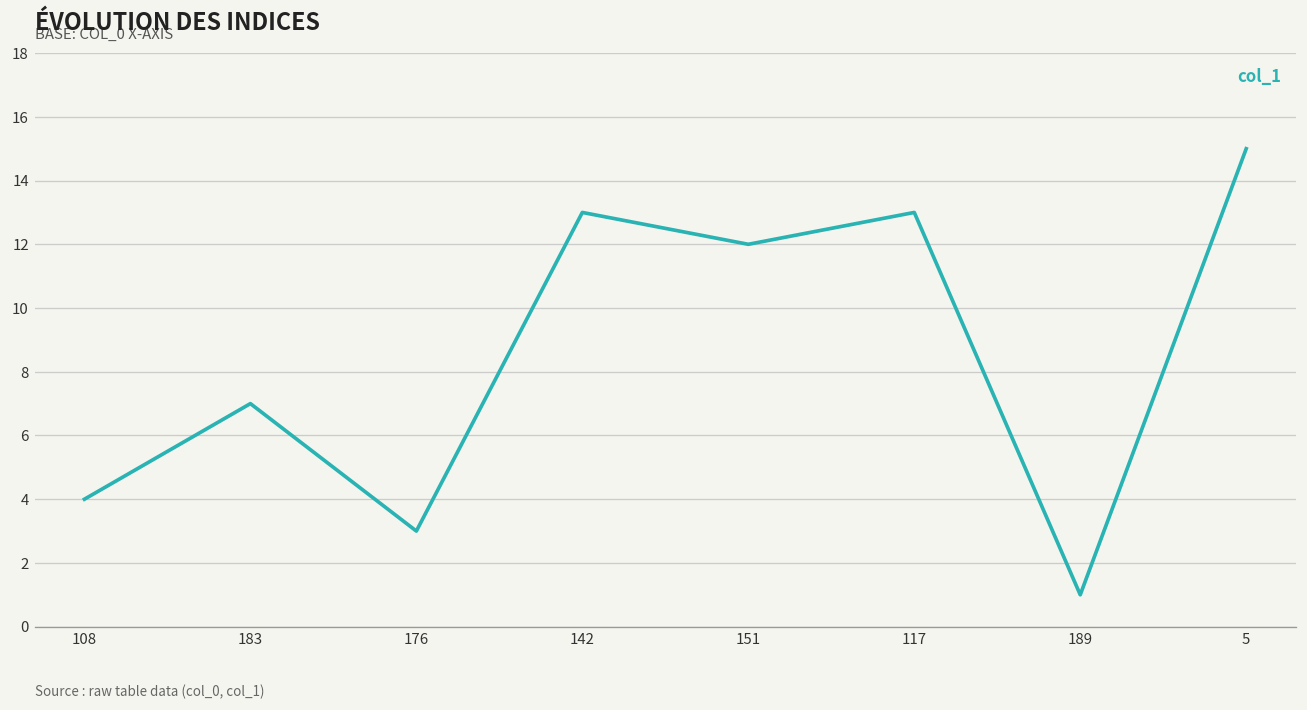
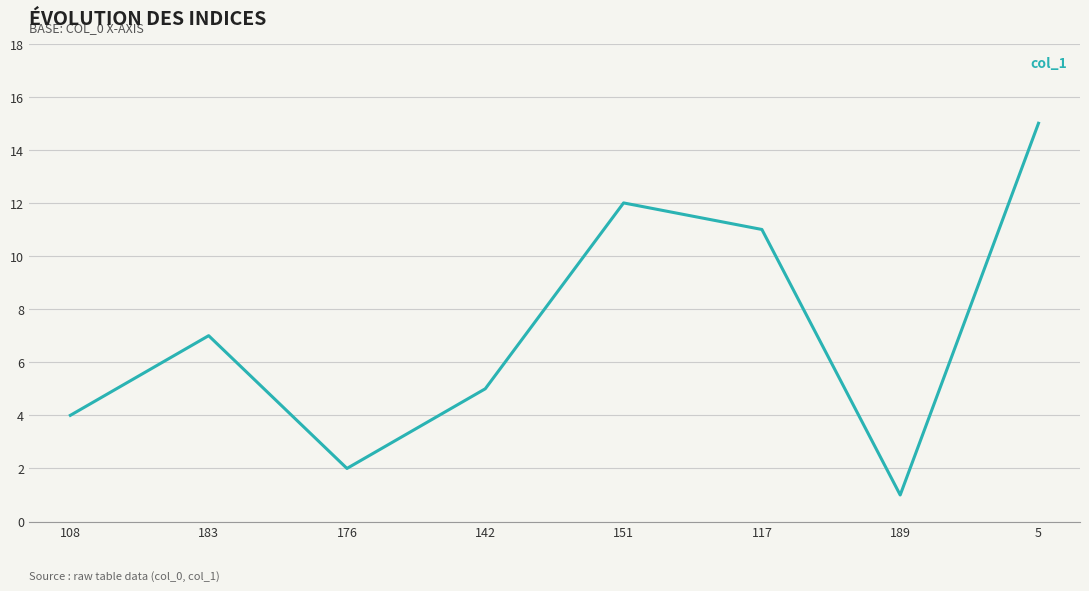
176: 3 -> 2
142: 13 -> 5
117: 13 -> 11
